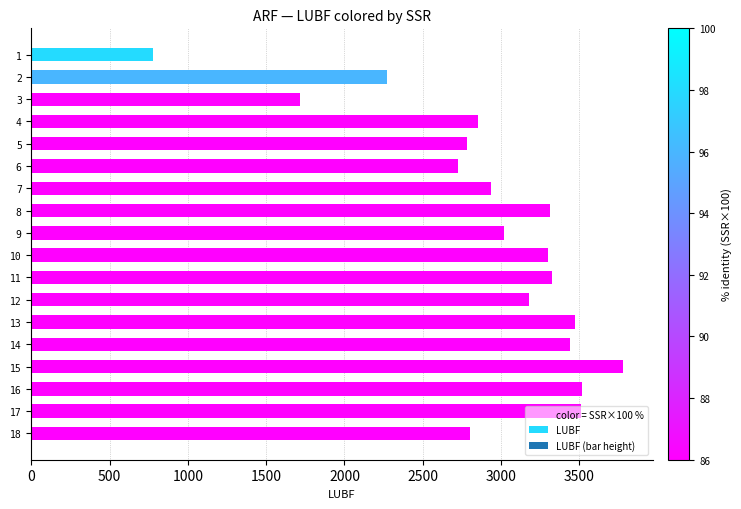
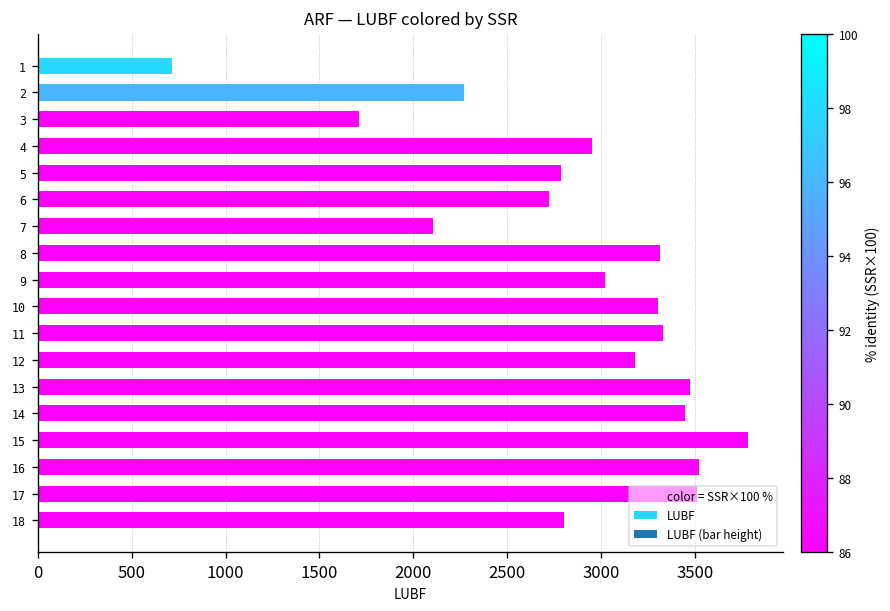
1: 780 -> 720
4: 2850 -> 2950
7: 2930 -> 2110
